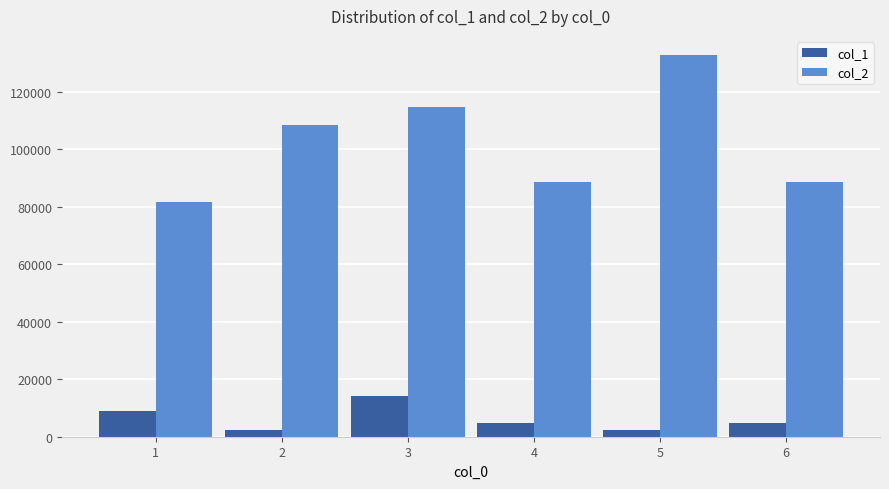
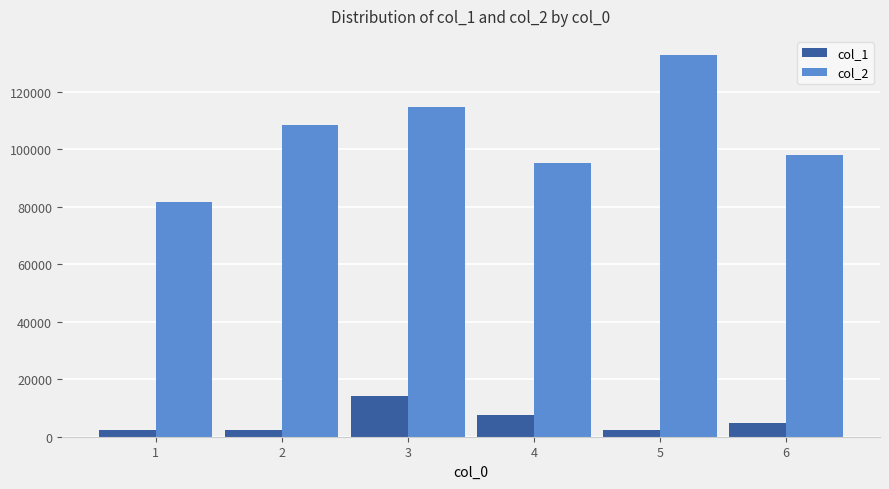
col_1, 1: 9000 -> 2000
col_1, 4: 5000 -> 8000
col_2, 4: 89000 -> 95000
col_2, 6: 89000 -> 98000
